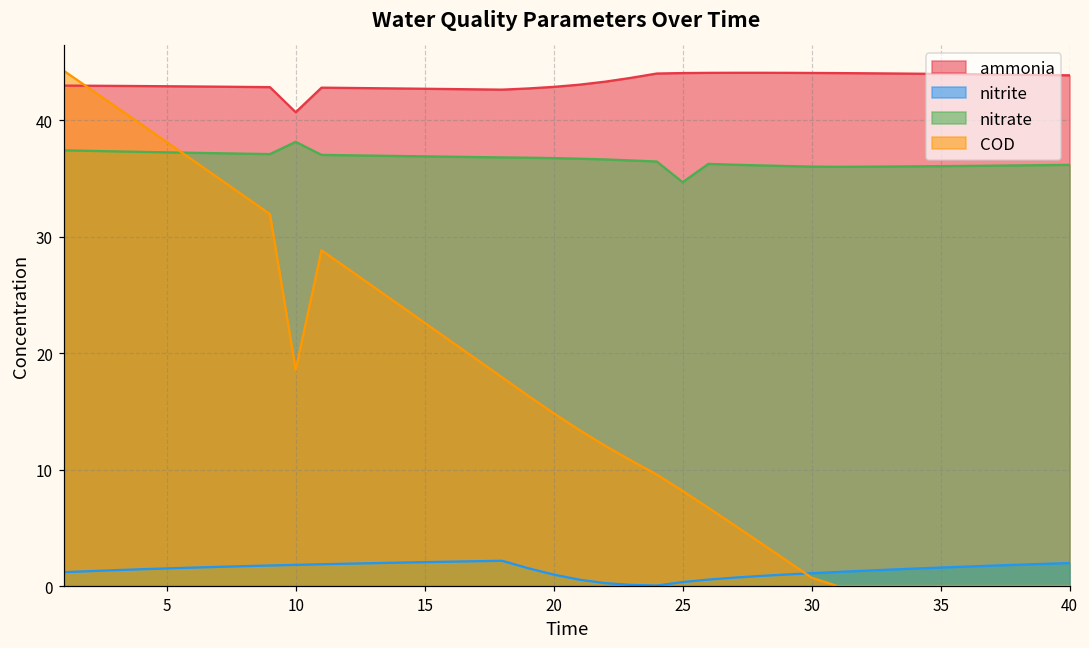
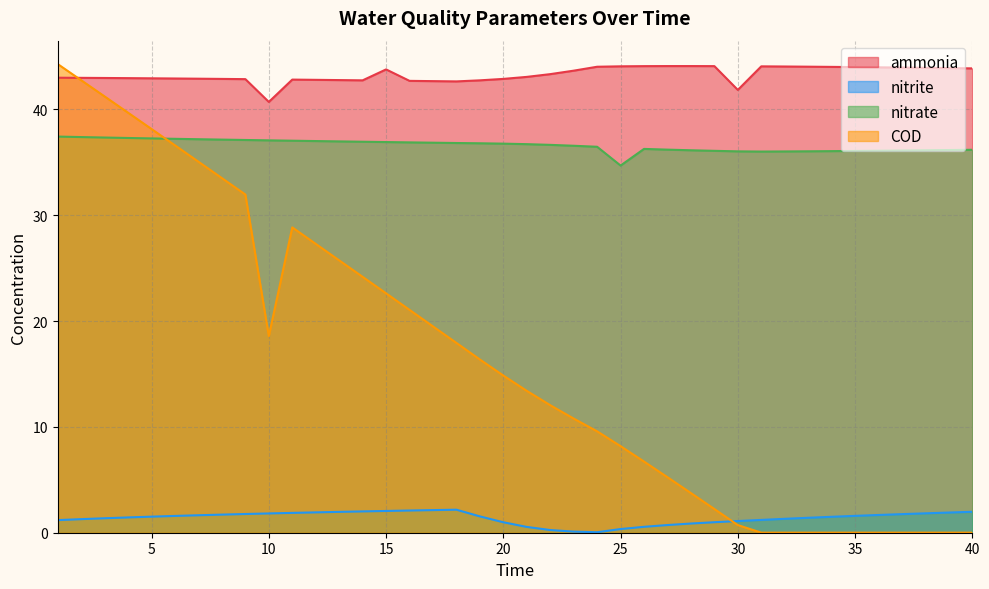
nitrate, 10: 38.1 -> 37.1
ammonia, 15: 42.7 -> 43.8
ammonia, 30: 44.1 -> 41.8
